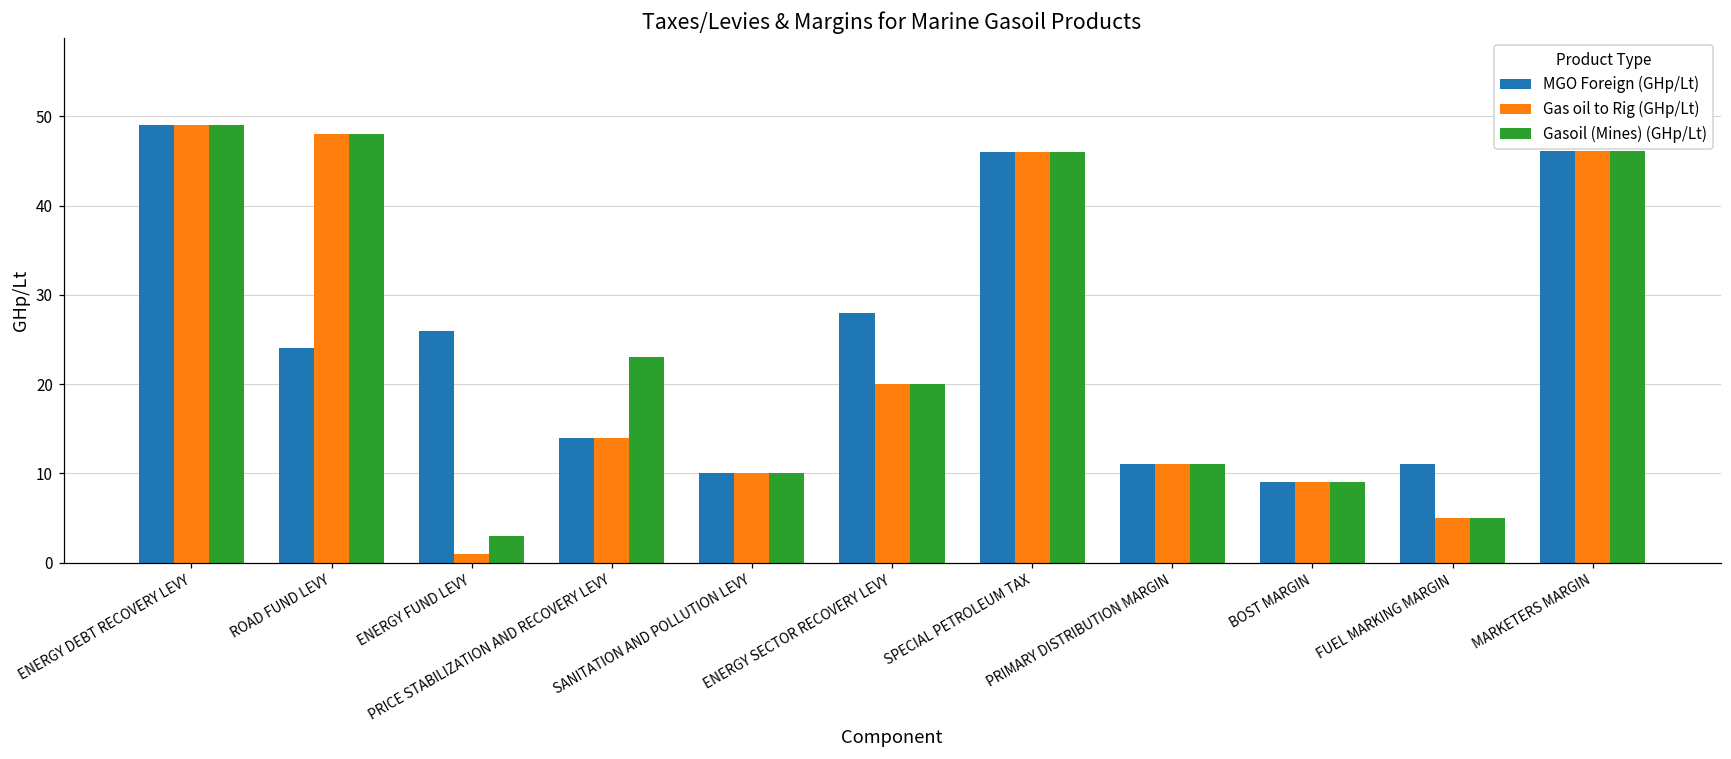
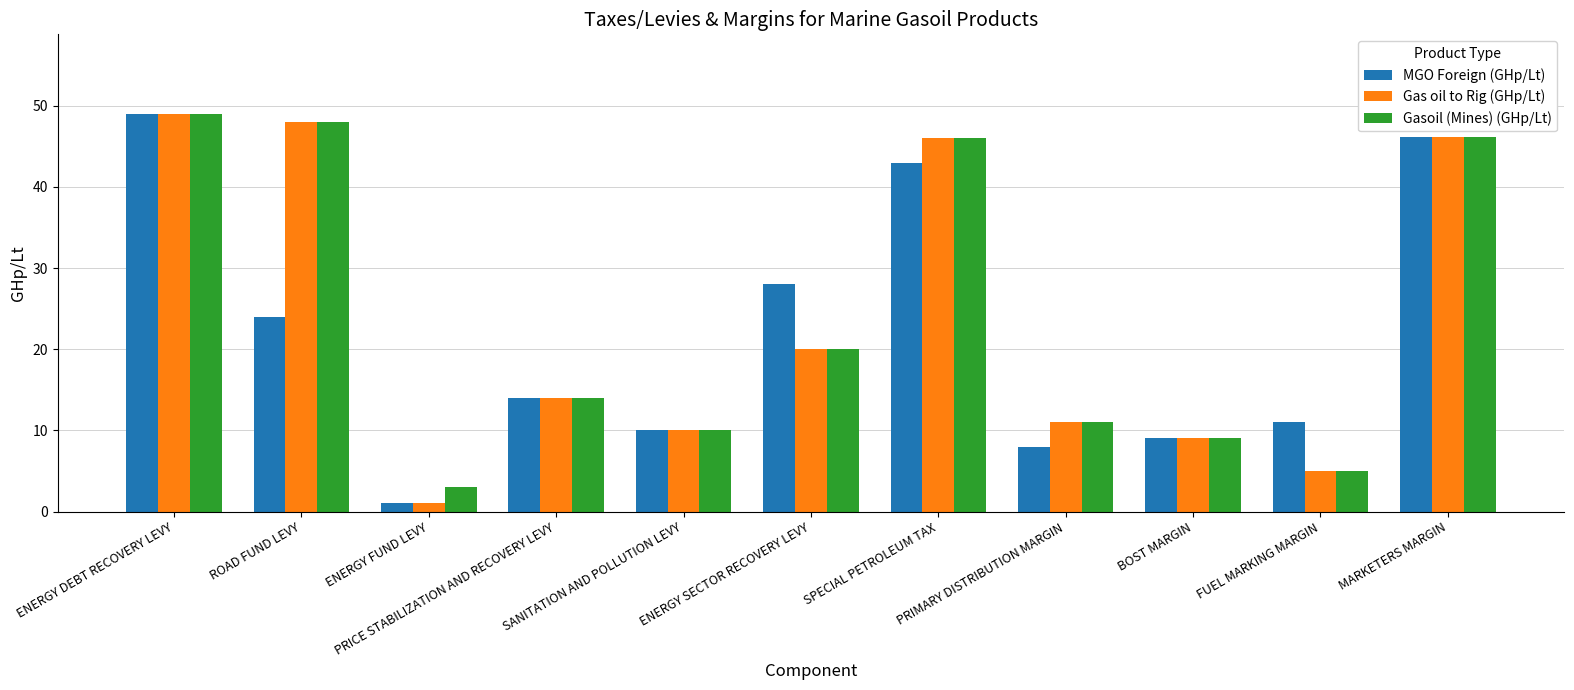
MGO Foreign (GHp/Lt), ENERGY FUND LEVY: 26 -> 1
Gasoil (Mines) (GHp/Lt), PRICE STABILIZATION AND RECOVERY LEVY: 23 -> 14
MGO Foreign (GHp/Lt), SPECIAL PETROLEUM TAX: 46 -> 43
MGO Foreign (GHp/Lt), PRIMARY DISTRIBUTION MARGIN: 11 -> 8
